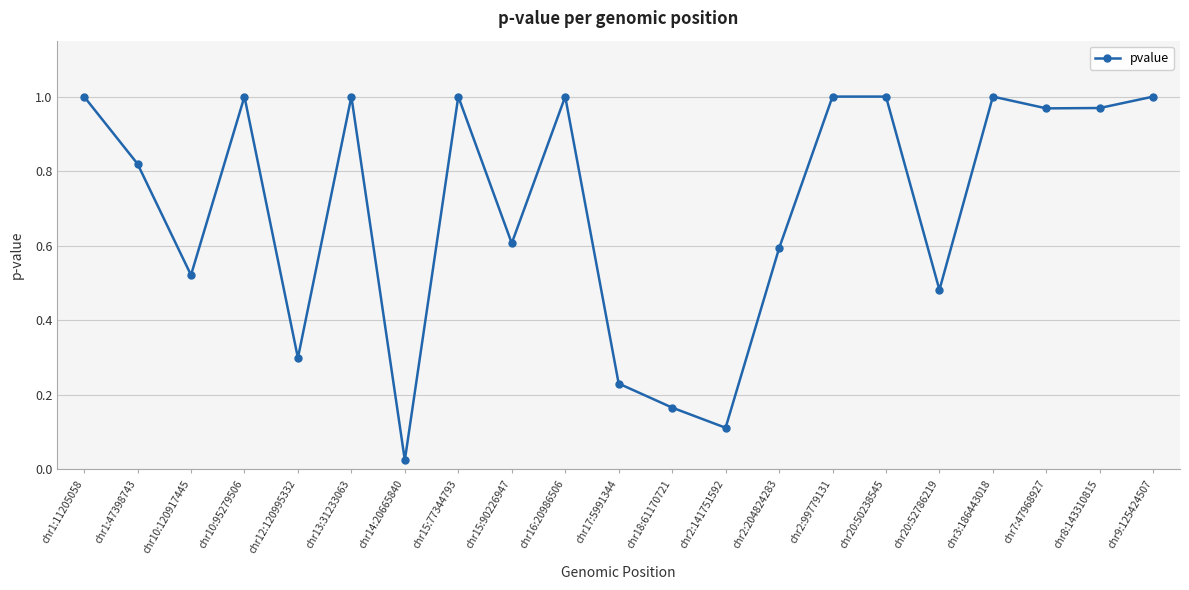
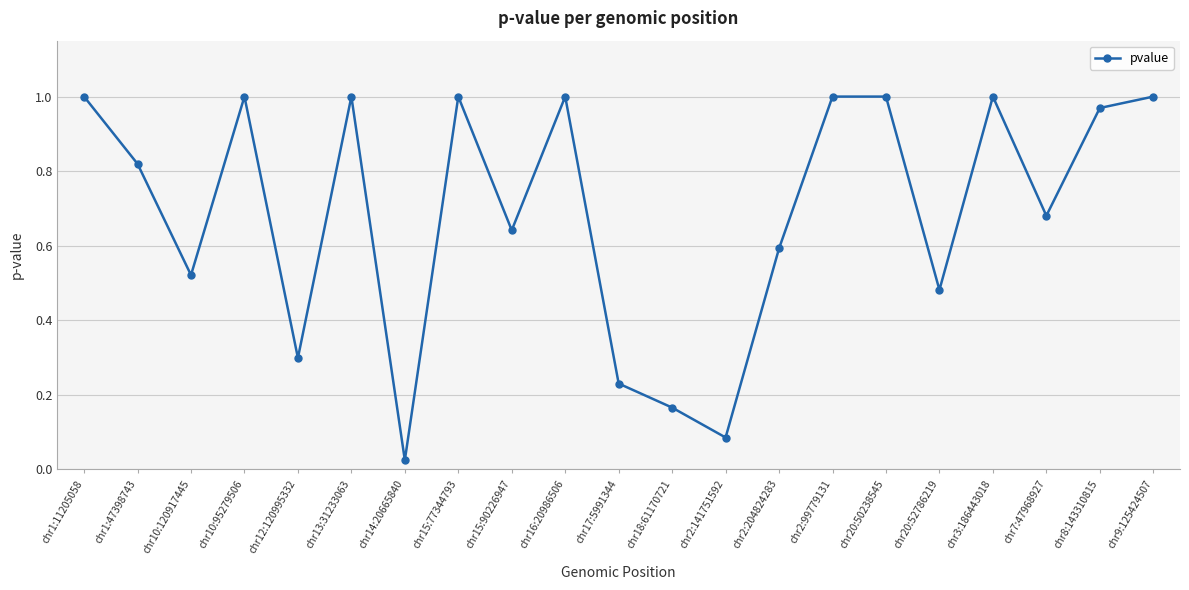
chr15:90226947: 0.61 -> 0.64
chr2:141751592: 0.11 -> 0.09
chr7:47968927: 0.97 -> 0.68
